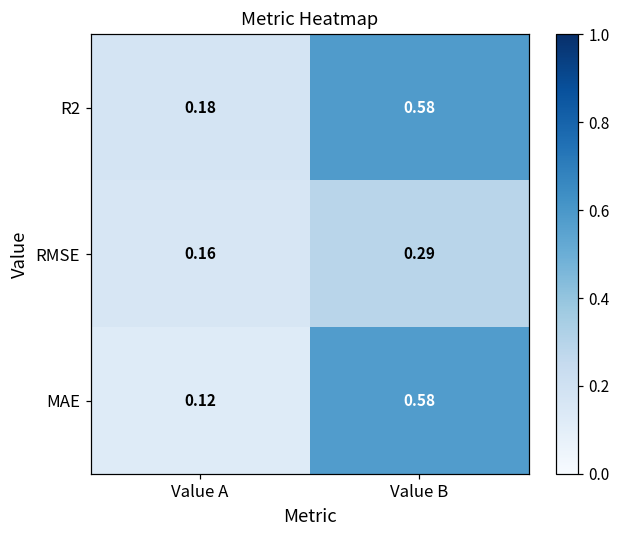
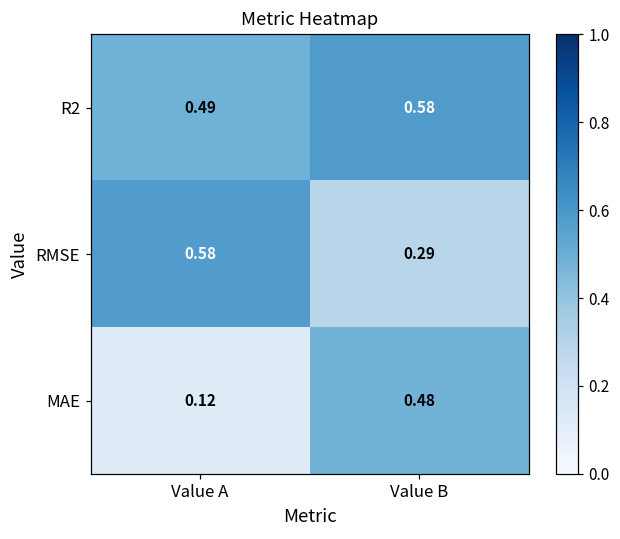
R2, Value A: 0.18 -> 0.49
RMSE, Value A: 0.16 -> 0.58
MAE, Value B: 0.58 -> 0.48
